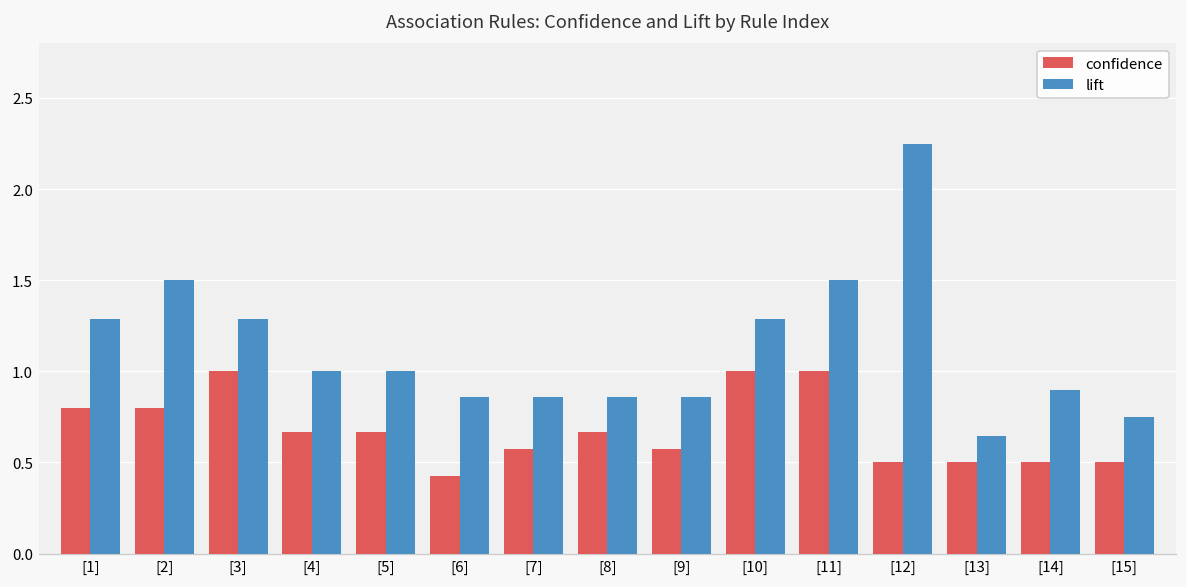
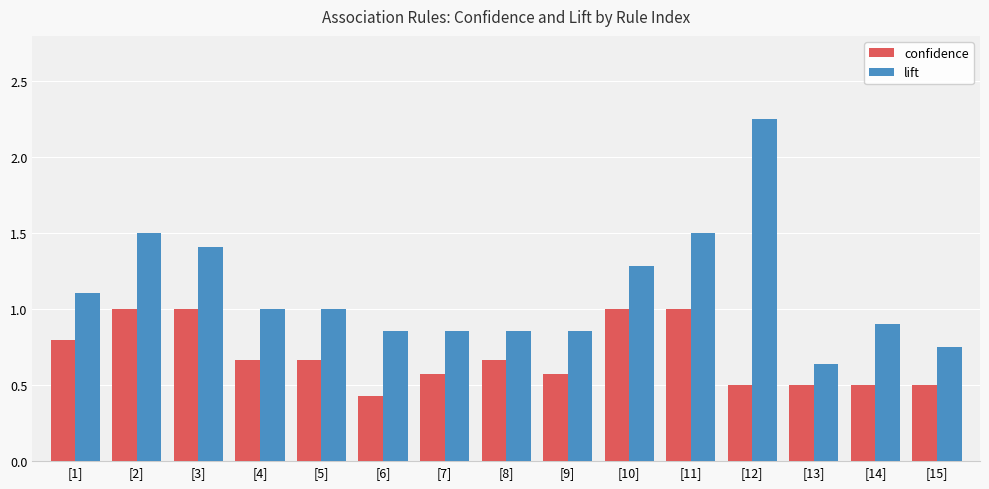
lift, [1]: 1.29 -> 1.11
confidence, [2]: 0.8 -> 1.0
lift, [3]: 1.29 -> 1.41
